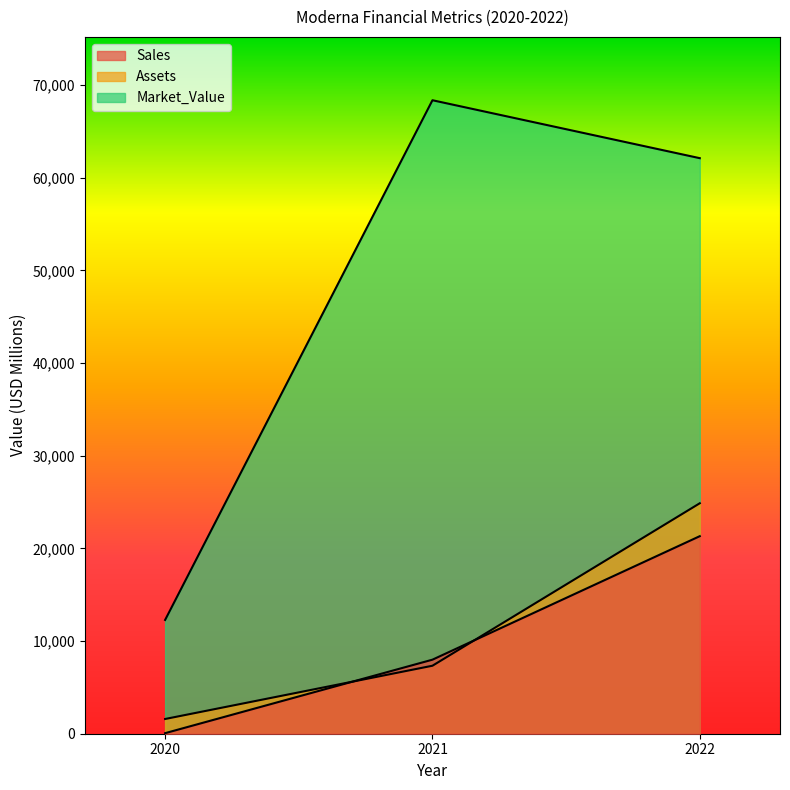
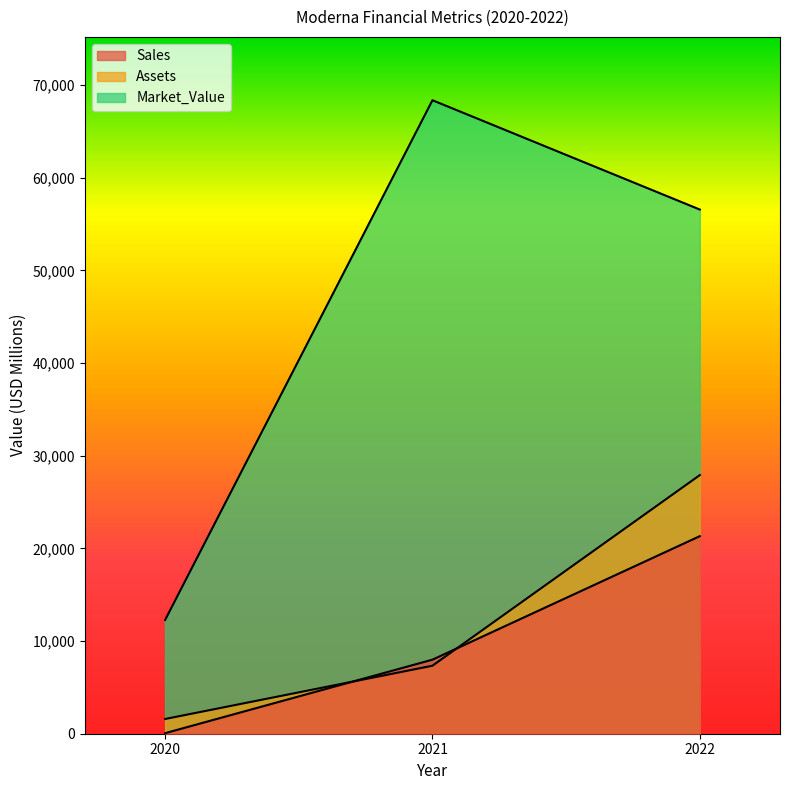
Assets, 2022: 25,000 -> 28,000
Market_Value, 2022: 62,000 -> 57,000
